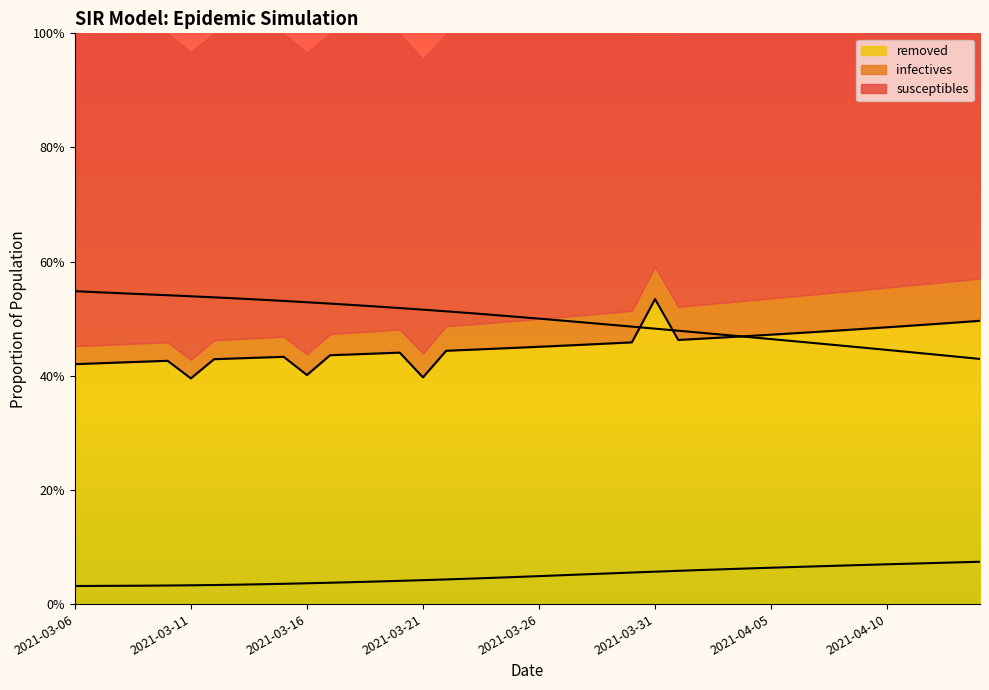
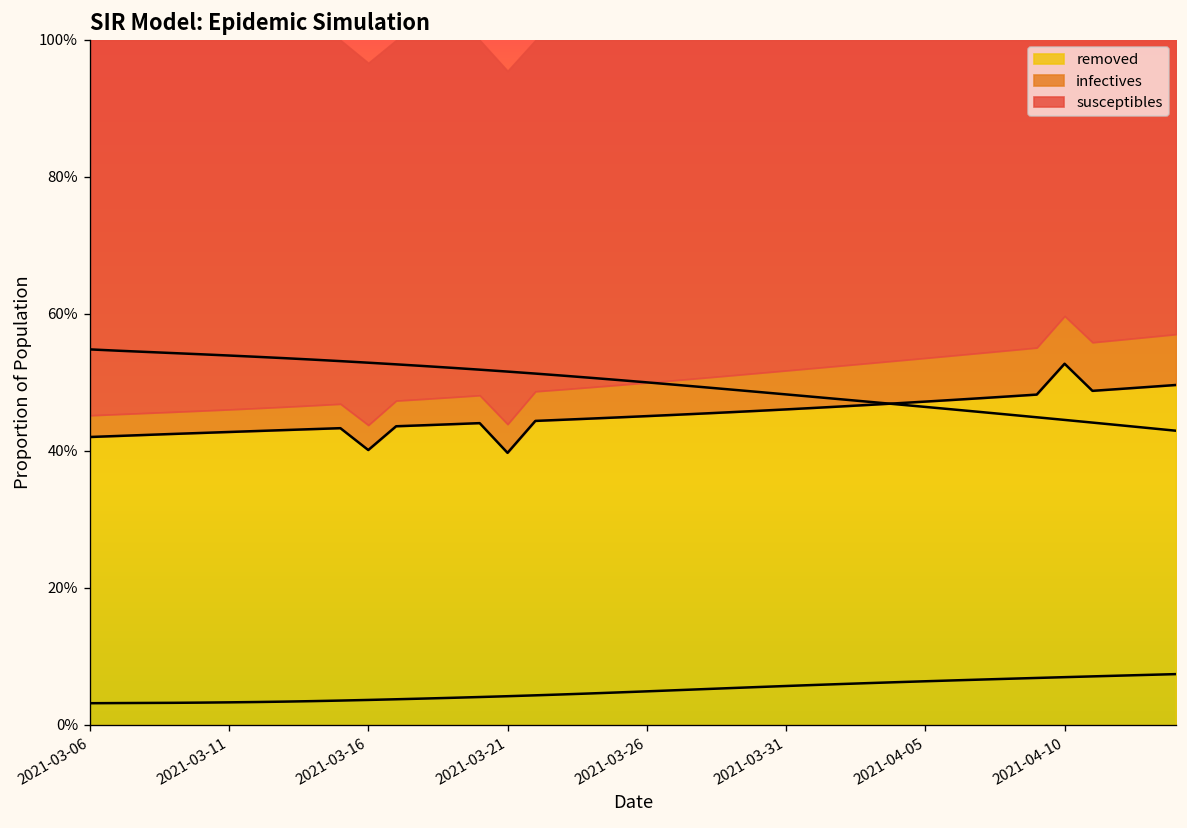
removed, 2021-03-11: 40% -> 43%
removed, 2021-03-31: 53% -> 46%
removed, 2021-04-10: 48% -> 53%
